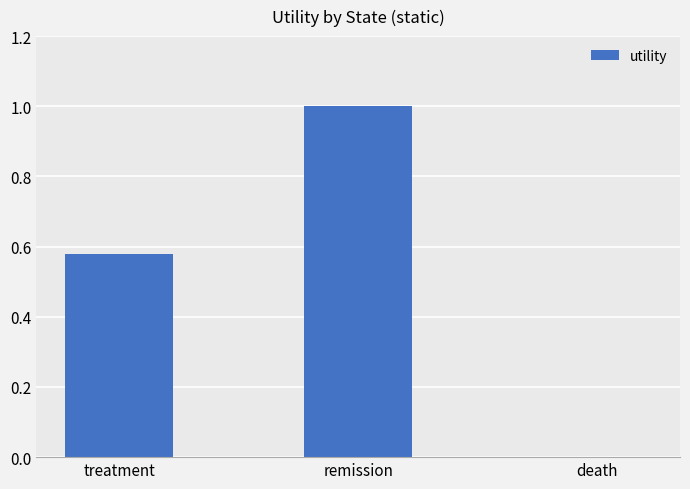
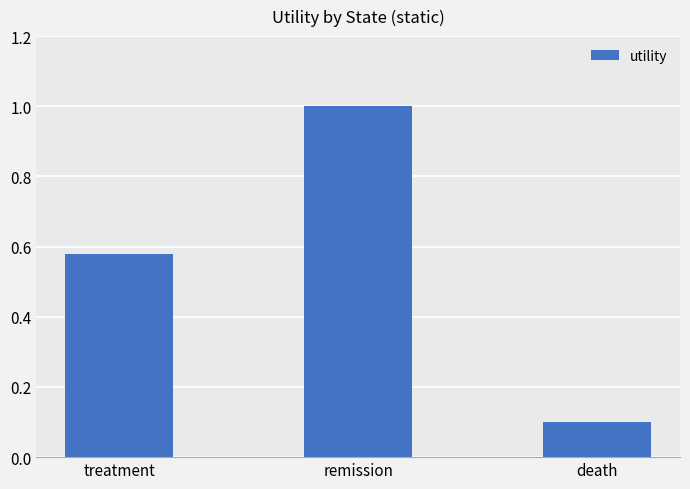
death: 0.0 -> 0.1
